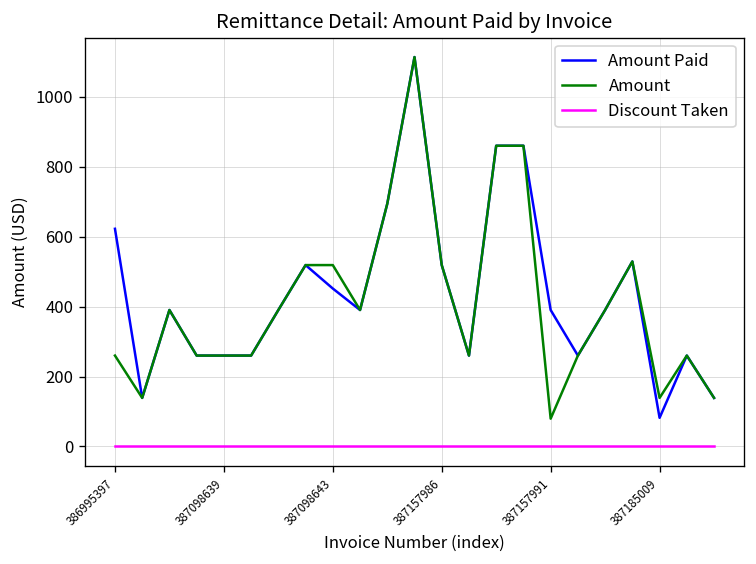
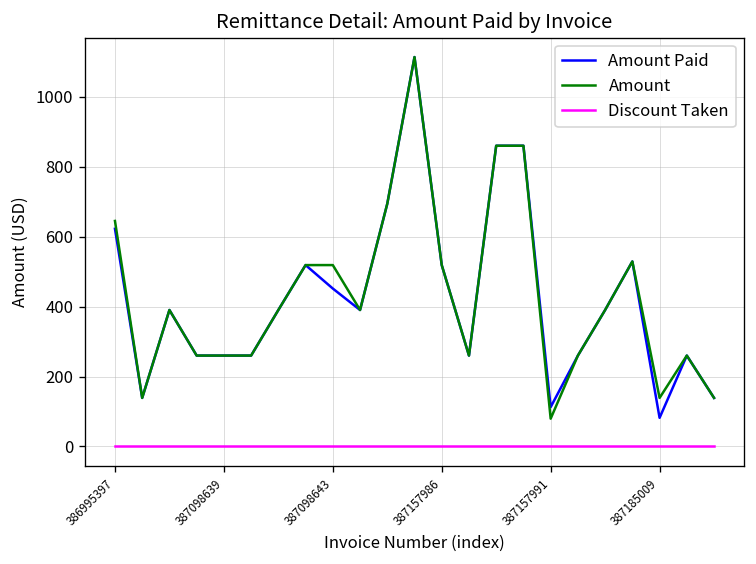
Amount, 386995397: 260 -> 640
Amount Paid, 387157991: 390 -> 110
